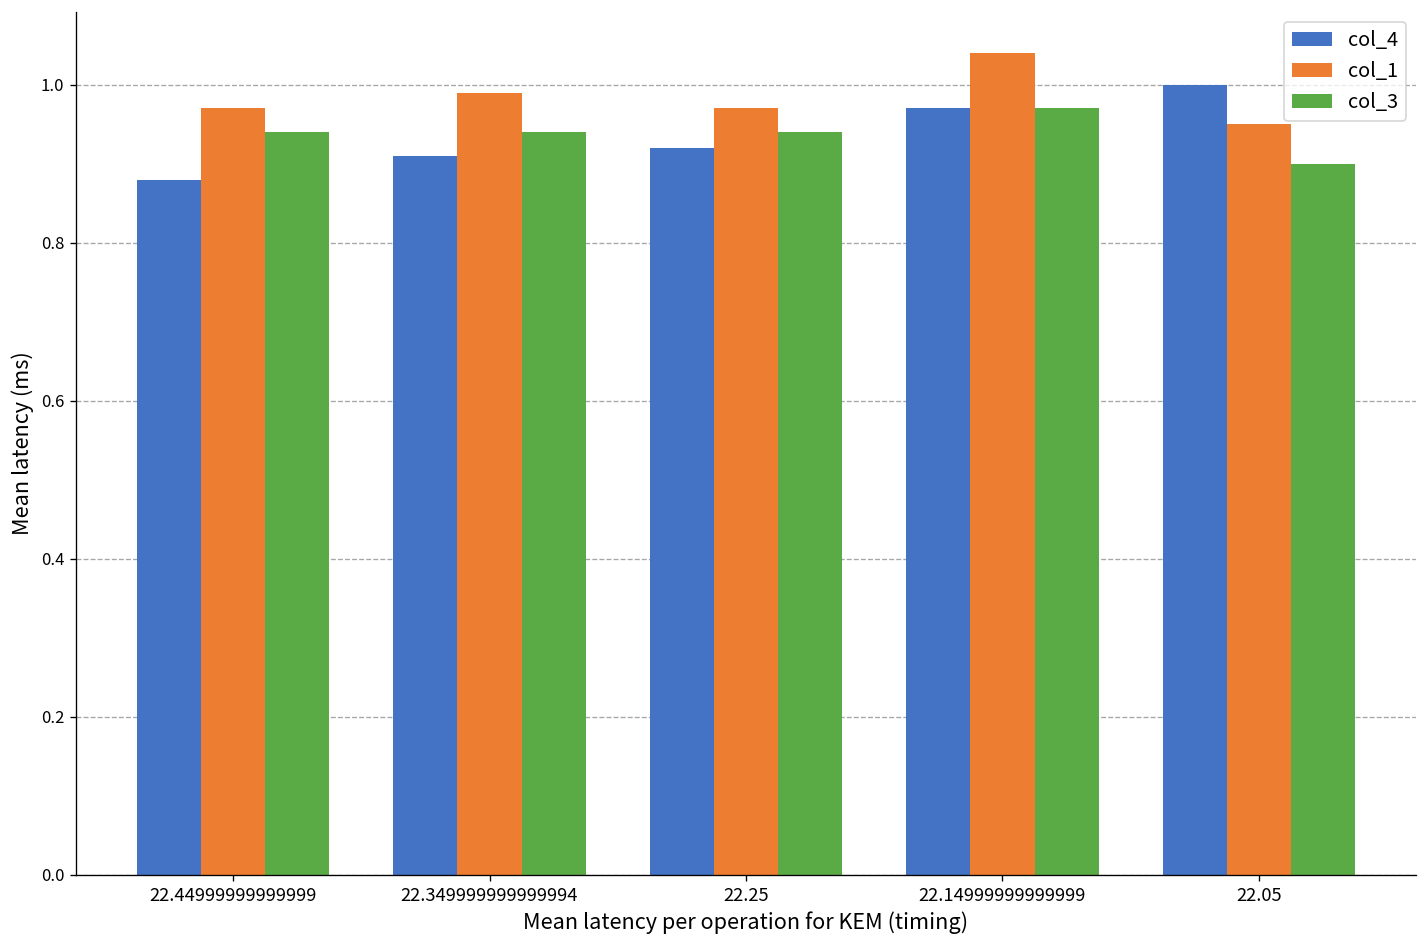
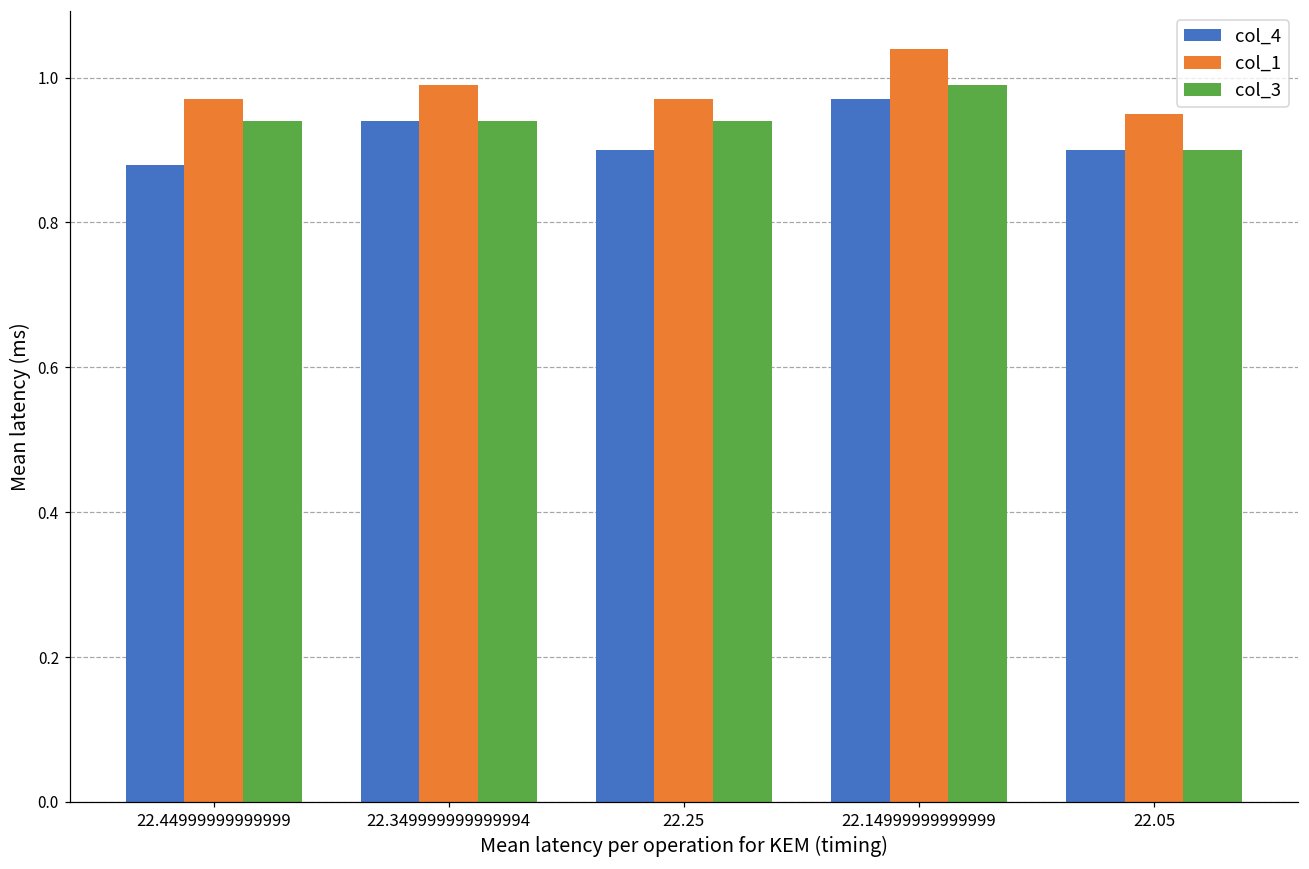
col_4, 22.349999999999994: 0.91 -> 0.94
col_4, 22.25: 0.92 -> 0.90
col_3, 22.14999999999999: 0.97 -> 0.99
col_4, 22.05: 1.0 -> 0.9
